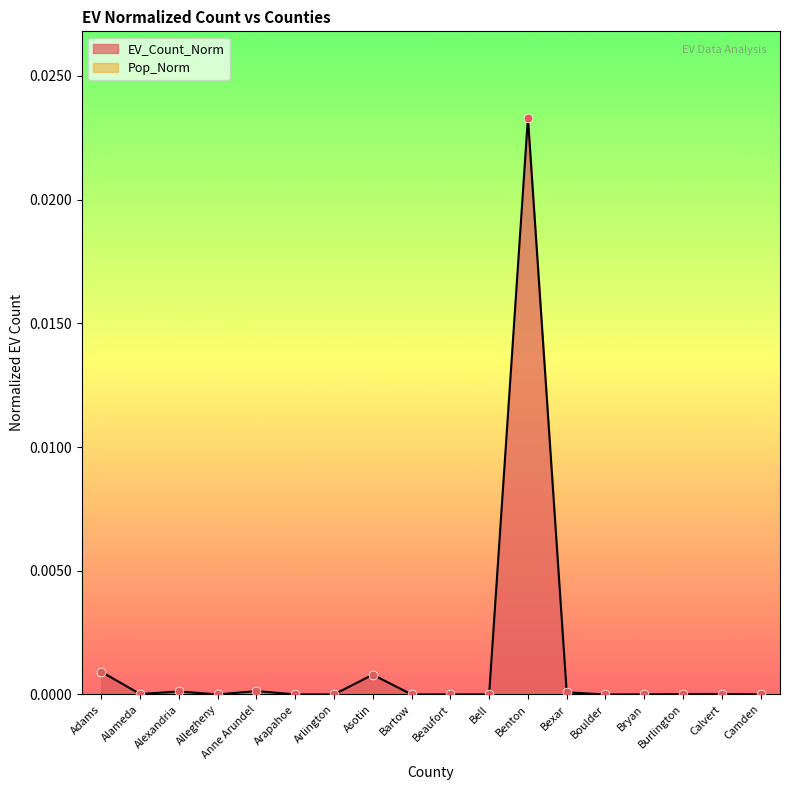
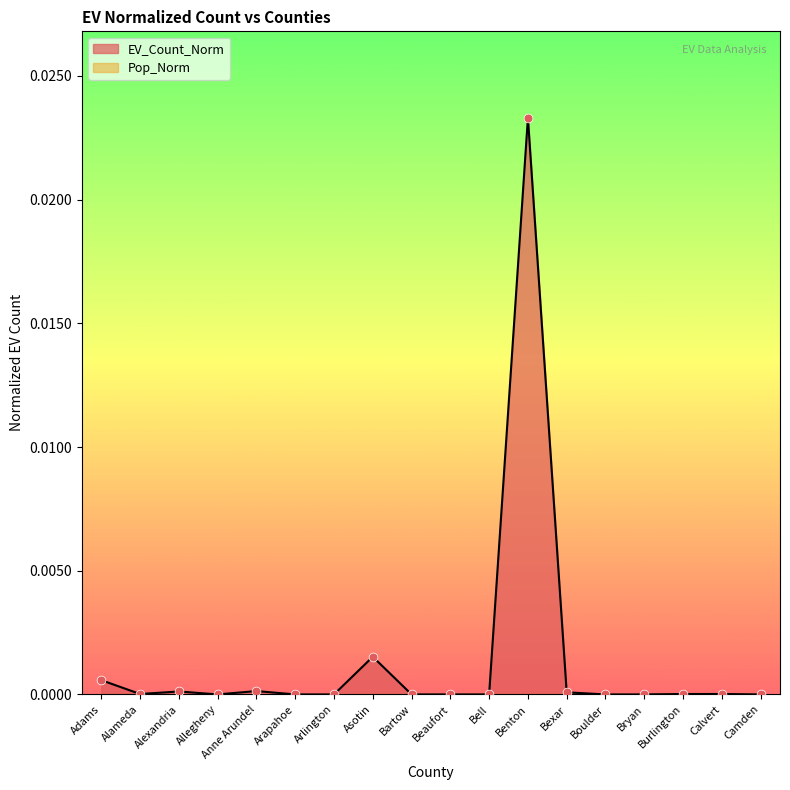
EV_Count_Norm, Adams: 0.0009 -> 0.0006
EV_Count_Norm, Asotin: 0.0008 -> 0.0015
